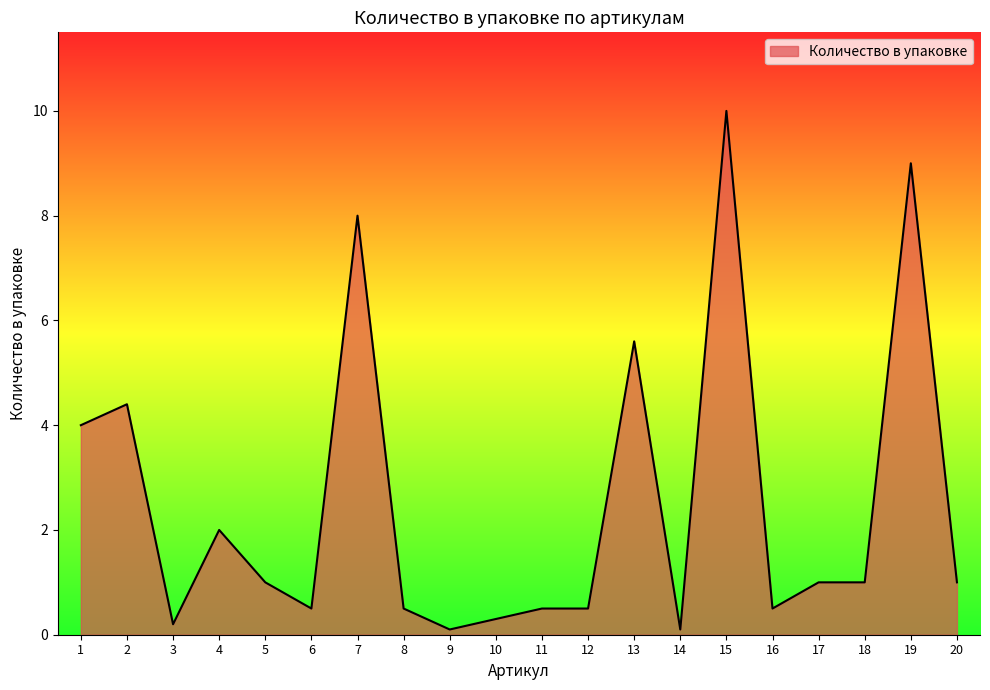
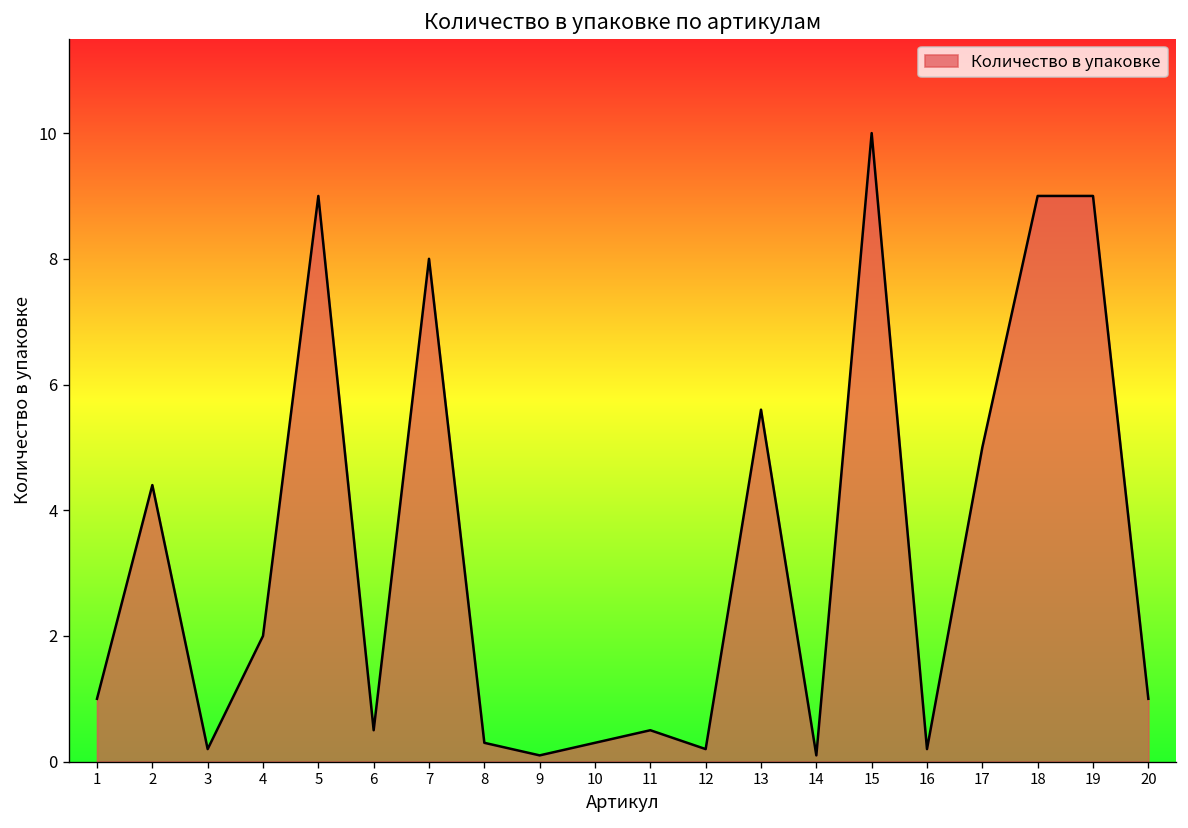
1: 4 -> 1
5: 1 -> 9
8: 0.5 -> 0.3
12: 0.5 -> 0.2
16: 0.5 -> 0.2
17: 1 -> 5
18: 1 -> 9
